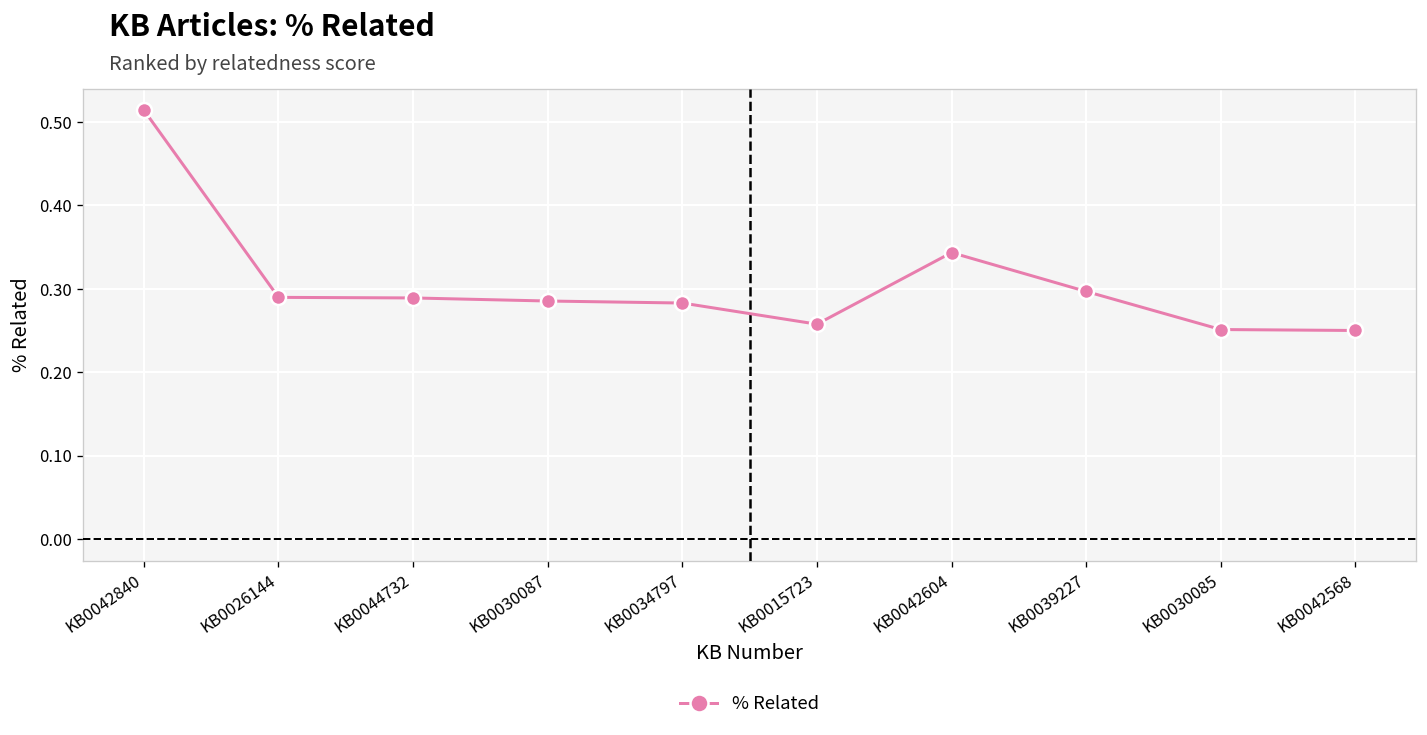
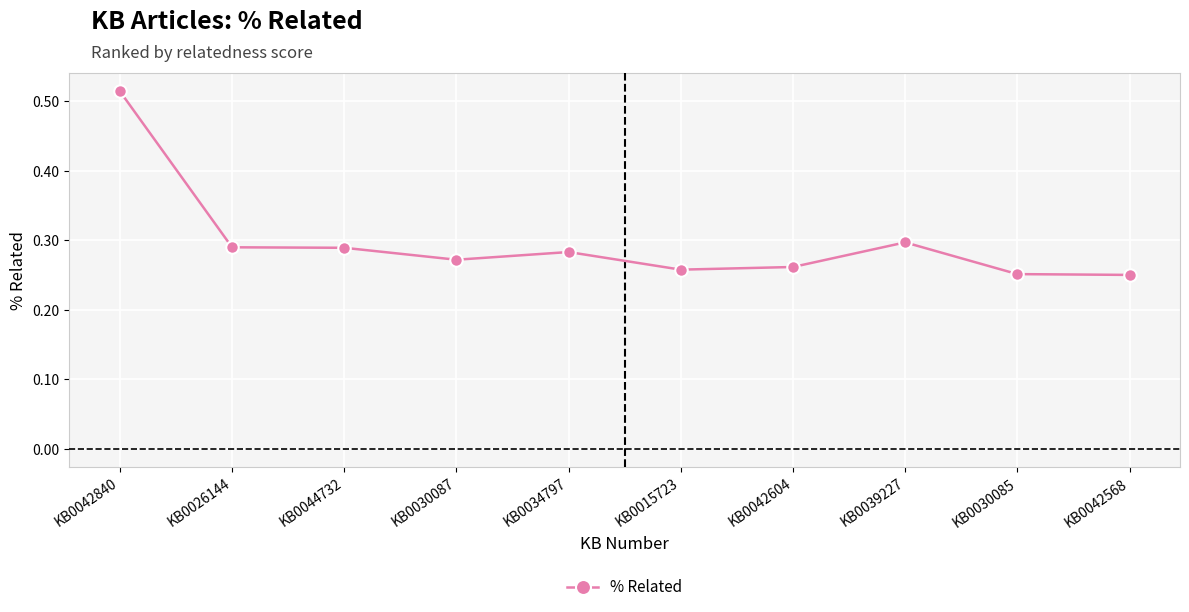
KB0030087: 0.29 -> 0.27
KB0042604: 0.34 -> 0.26
